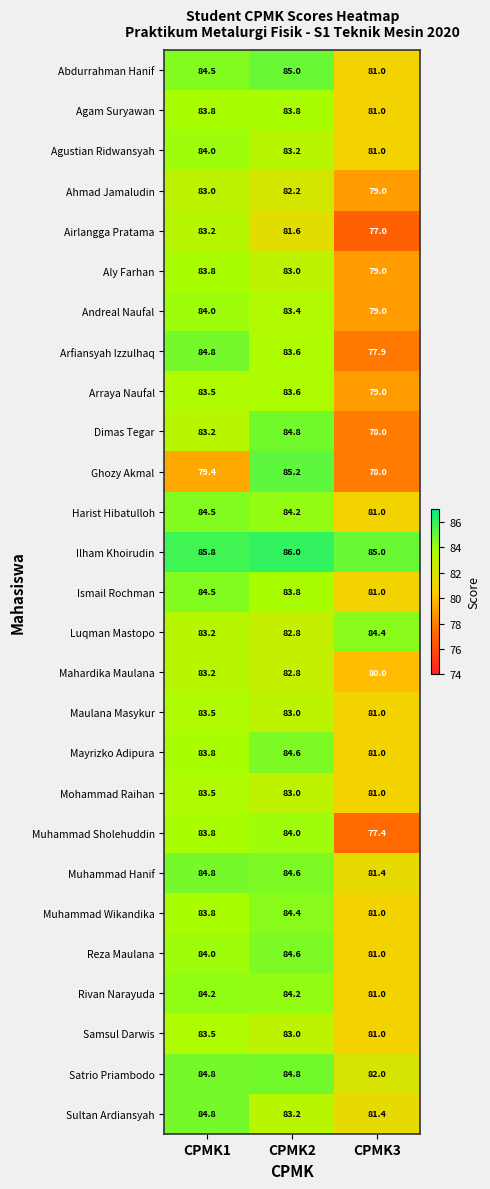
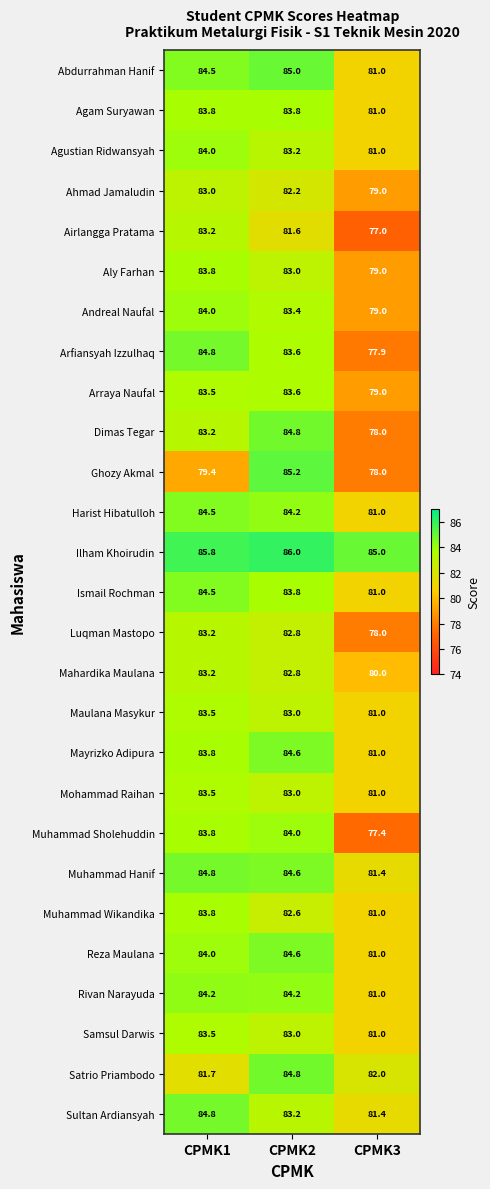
Luqman Mastopo, CPMK3: 84.4 -> 78.0
Muhammad Wikandika, CPMK2: 84.4 -> 82.6
Satrio Priambodo, CPMK1: 84.8 -> 81.7
